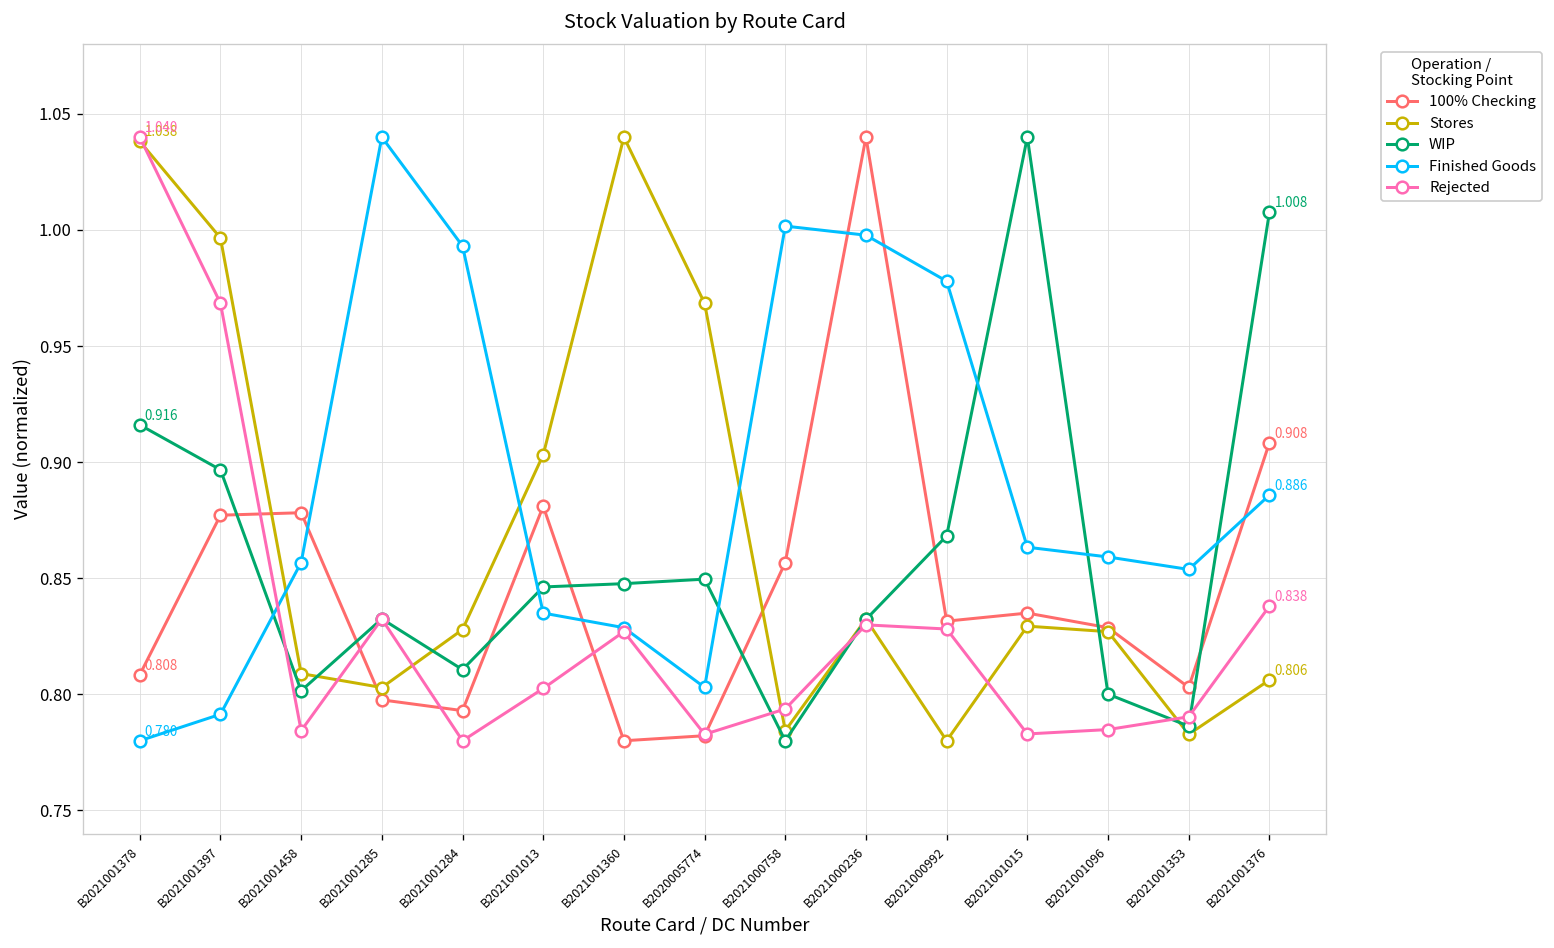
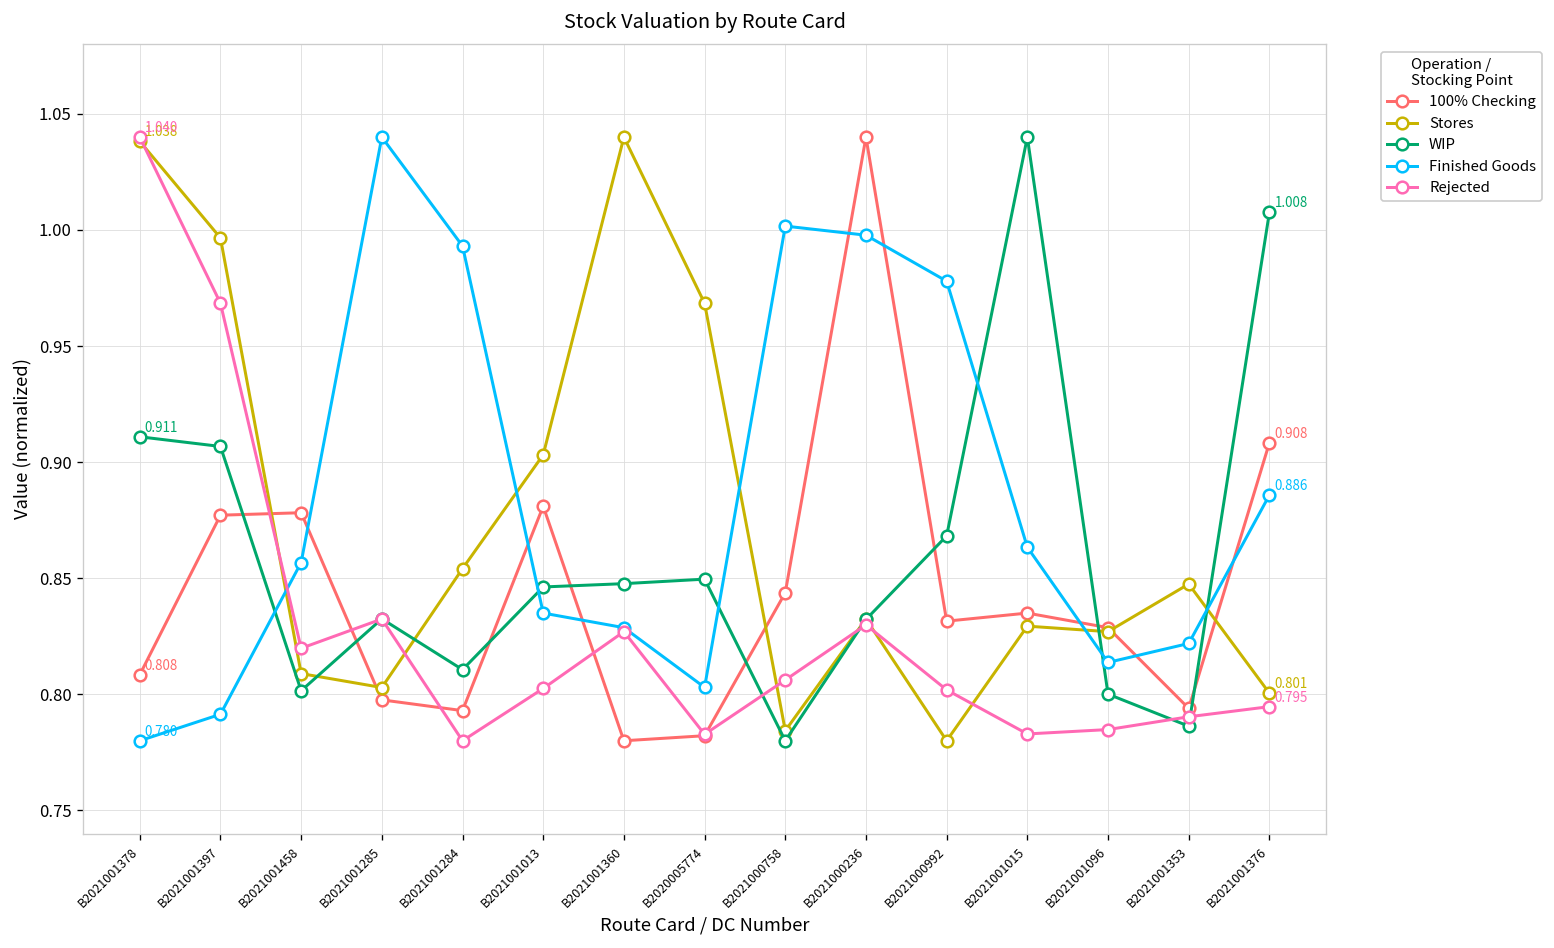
WIP, B2021001378: 0.916 -> 0.911
WIP, B2021001397: 0.897 -> 0.907
Rejected, B2021001458: 0.784 -> 0.820
Stores, B2021001284: 0.828 -> 0.854
100% Checking, B2021000758: 0.857 -> 0.844
Rejected, B2021000758: 0.794 -> 0.806
Rejected, B2021000992: 0.828 -> 0.802
Finished Goods, B2021001096: 0.859 -> 0.814
100% Checking, B2021001353: 0.803 -> 0.794
Stores, B2021001353: 0.783 -> 0.848
Finished Goods, B2021001353: 0.854 -> 0.822
Stores, B2021001376: 0.806 -> 0.801
Rejected, B2021001376: 0.838 -> 0.795
